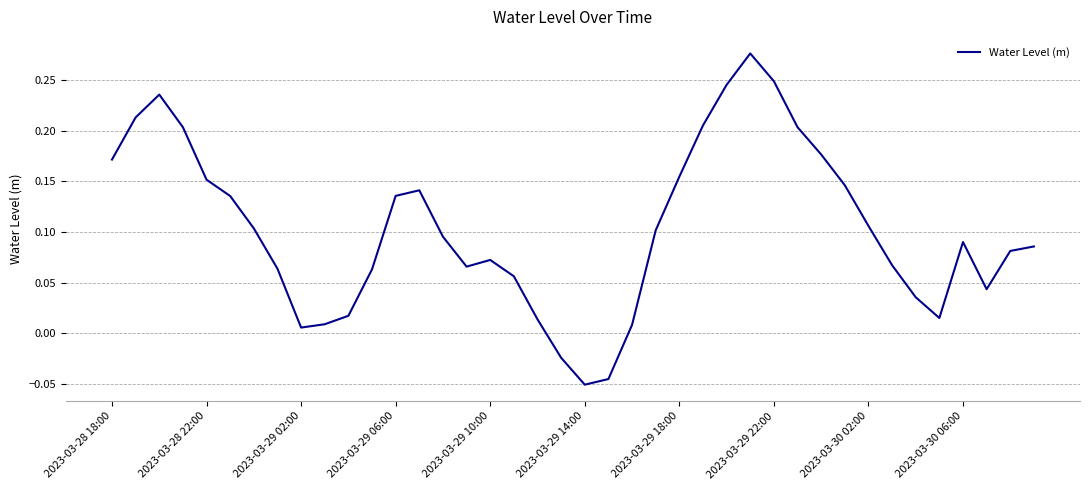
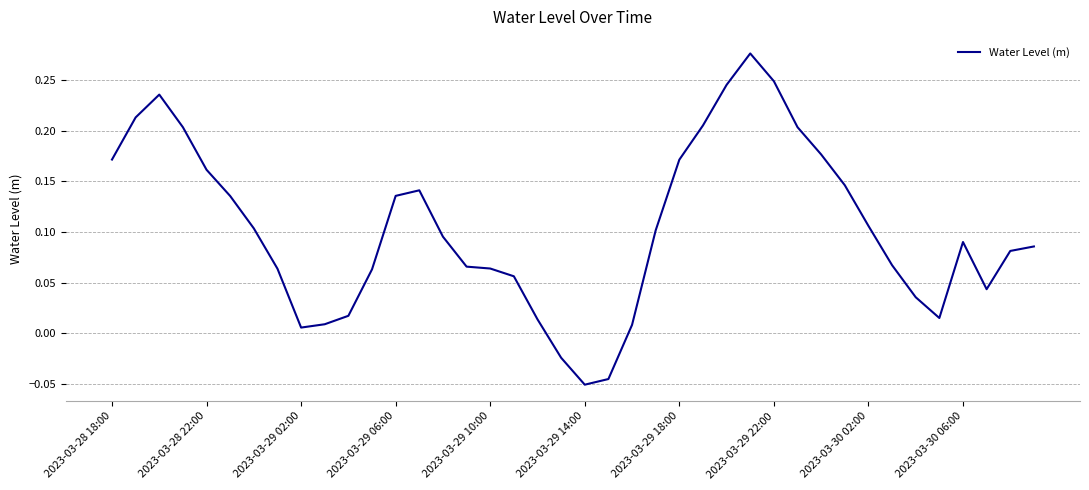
2023-03-28 22:00: 0.152 -> 0.161
2023-03-29 10:00: 0.072 -> 0.064
2023-03-29 18:00: 0.155 -> 0.171
